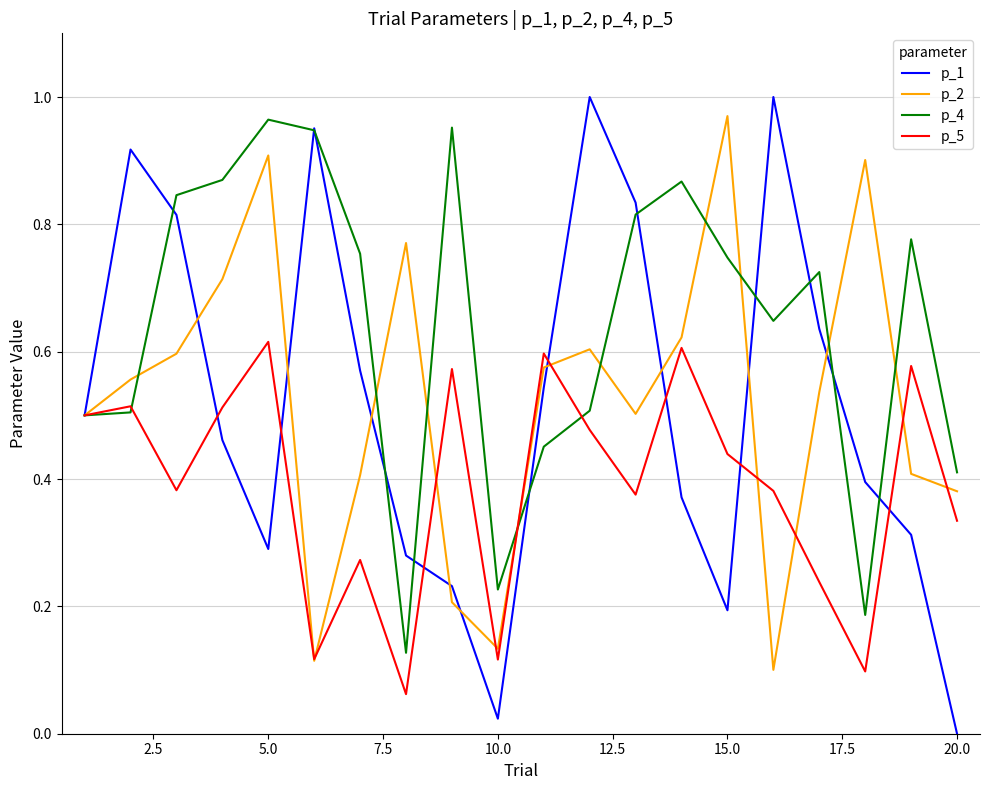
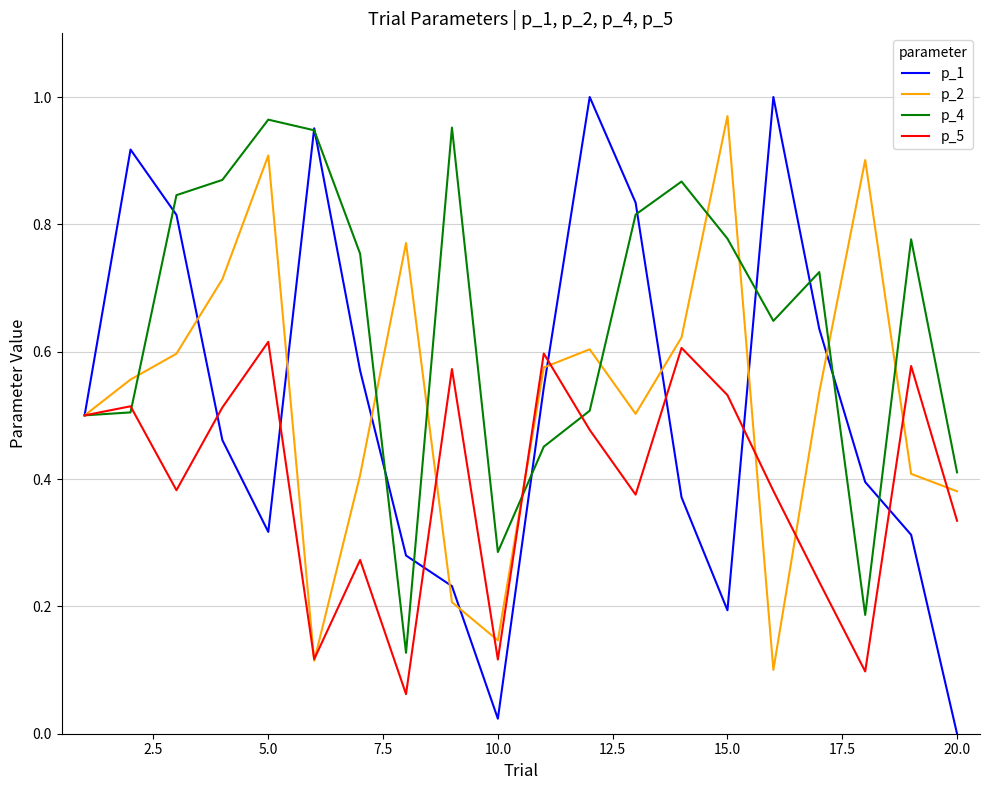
p_1, 5.0: 0.29 -> 0.32
p_2, 10.0: 0.13 -> 0.15
p_4, 10.0: 0.23 -> 0.29
p_4, 15.0: 0.75 -> 0.78
p_5, 15.0: 0.44 -> 0.53
